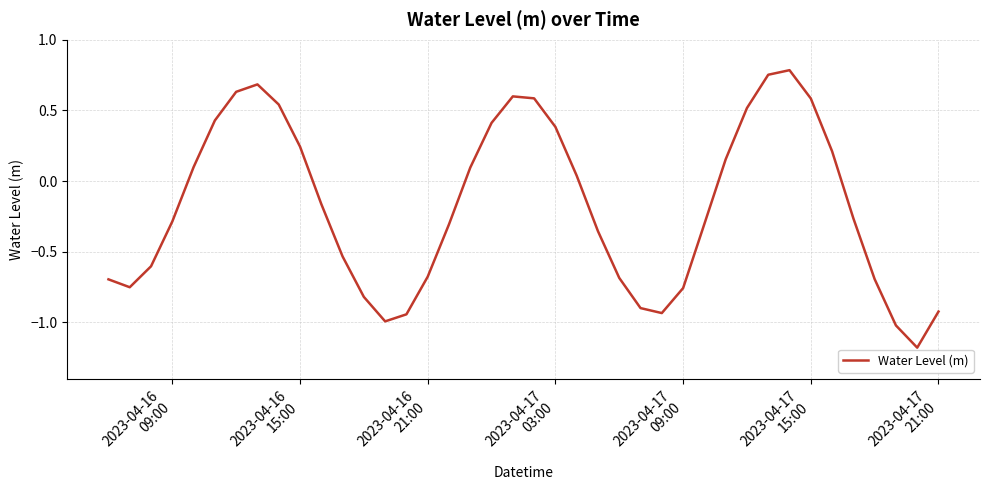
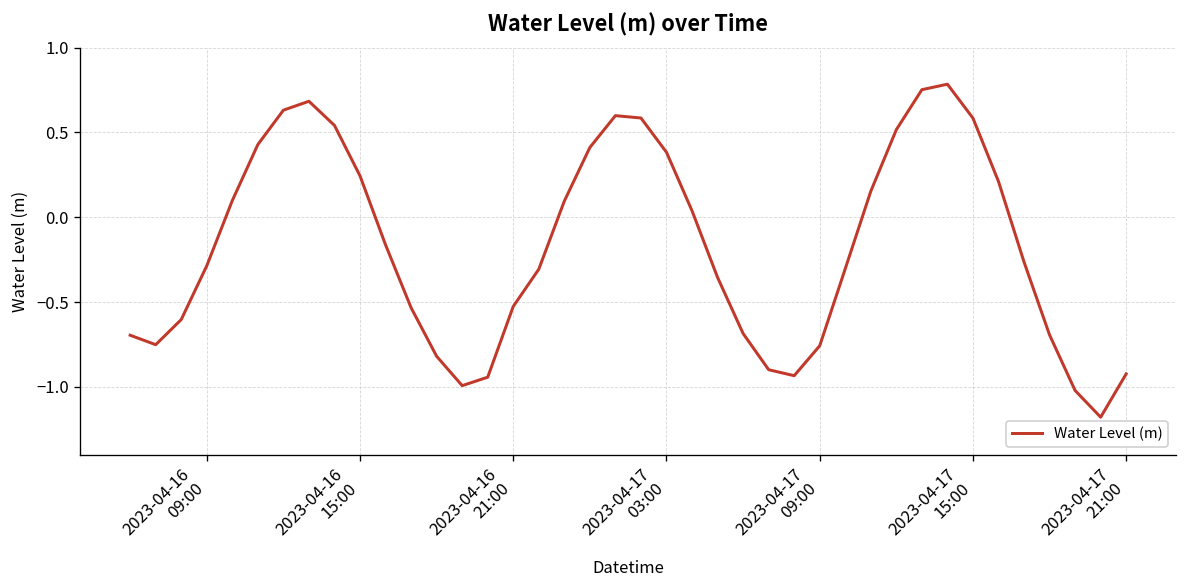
2023-04-16 21:00: -0.68 -> -0.53
